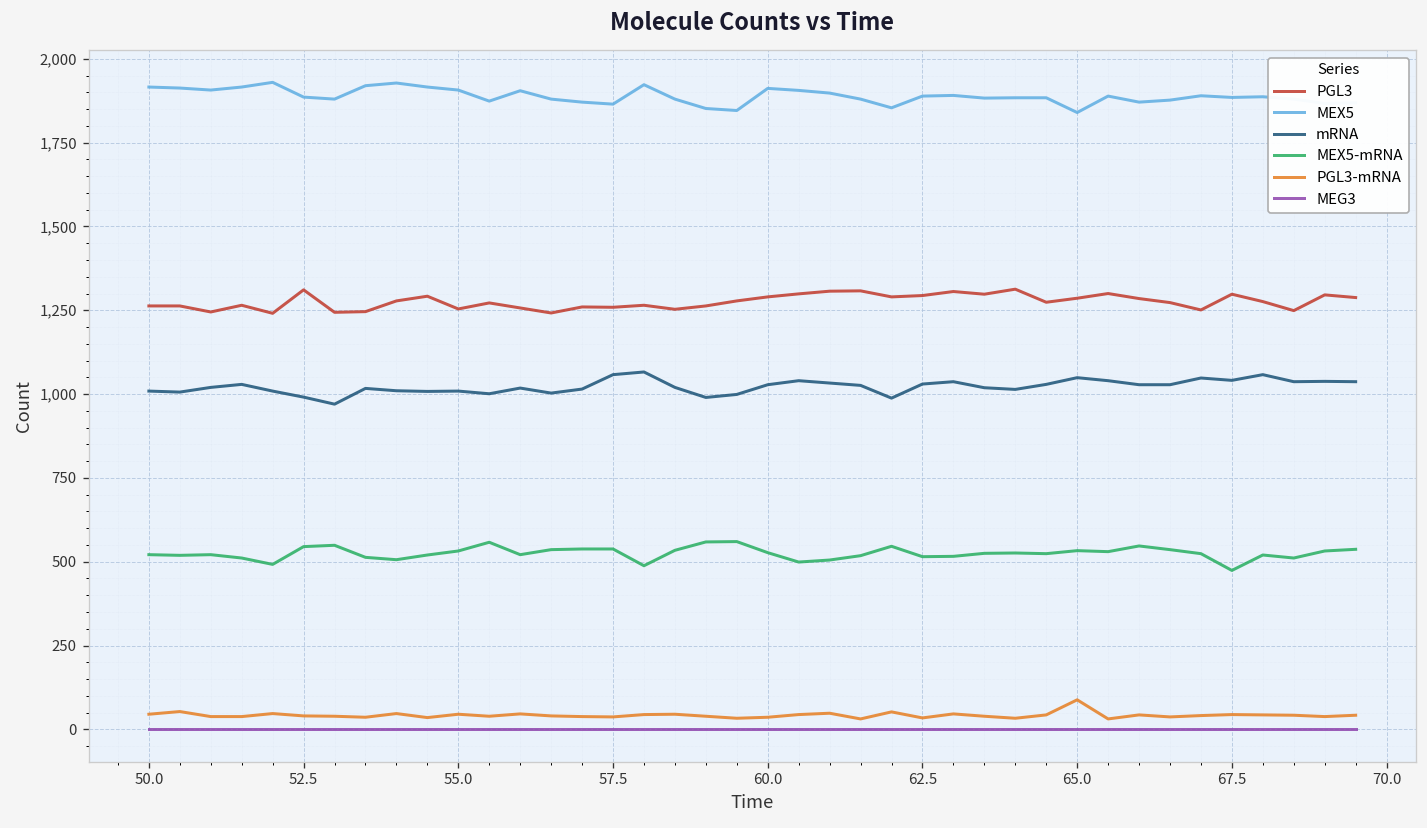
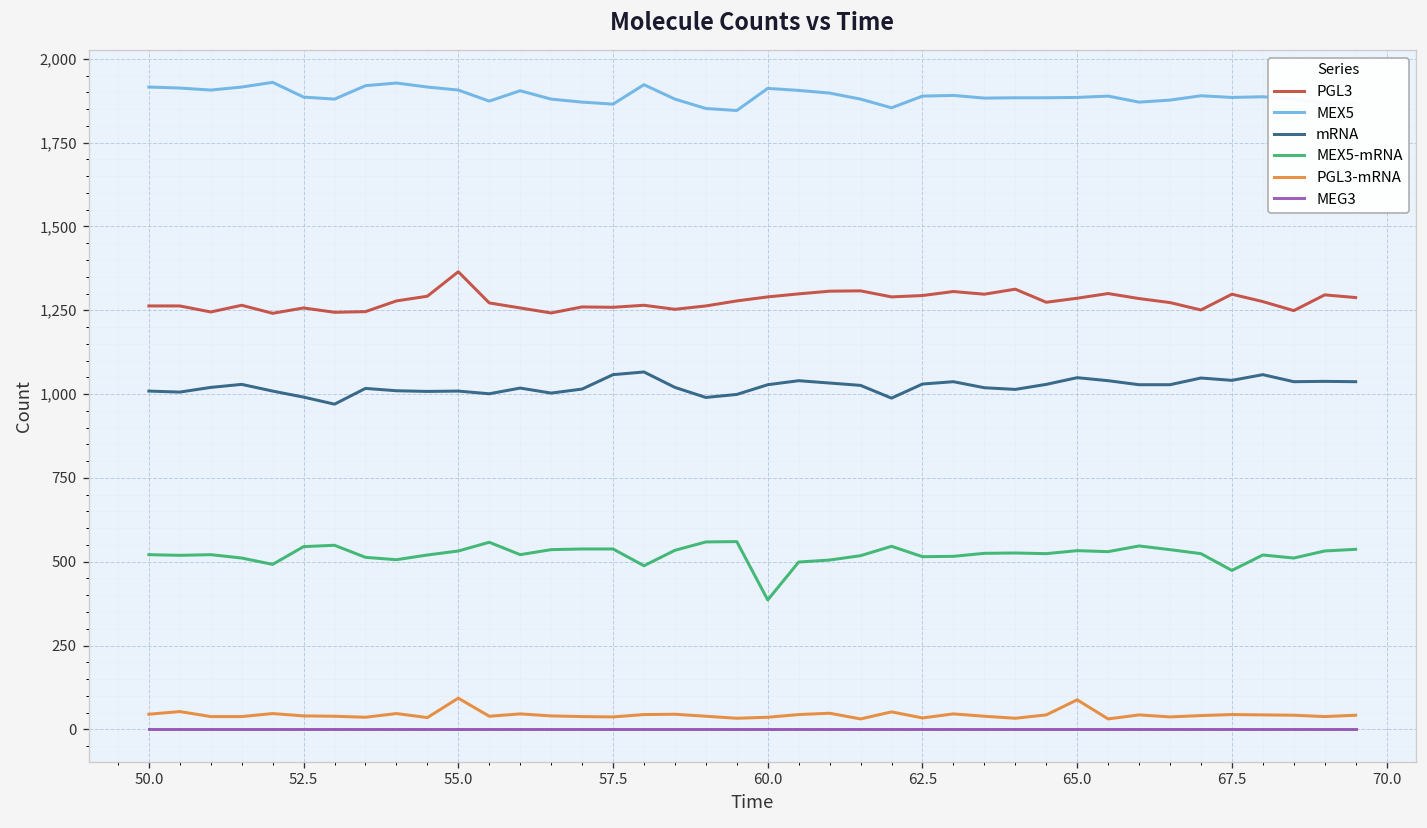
PGL3, 52.5: 1,310 -> 1,260
PGL3, 55.0: 1,250 -> 1,370
PGL3-mRNA, 55.0: 50 -> 90
MEX5-mRNA, 60.0: 530 -> 390
MEX5, 65.0: 1,840 -> 1,890
